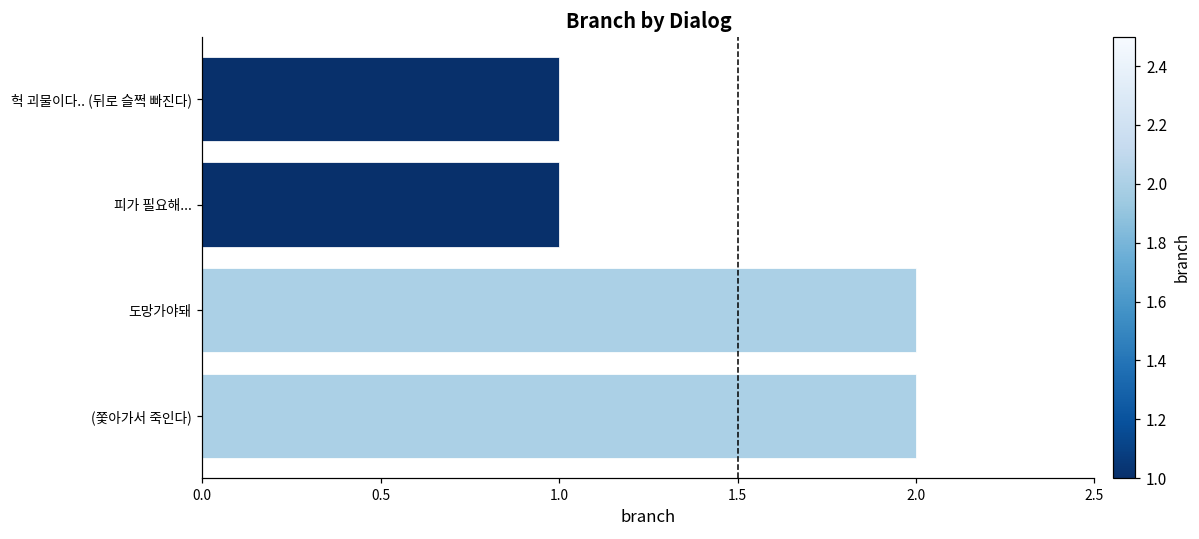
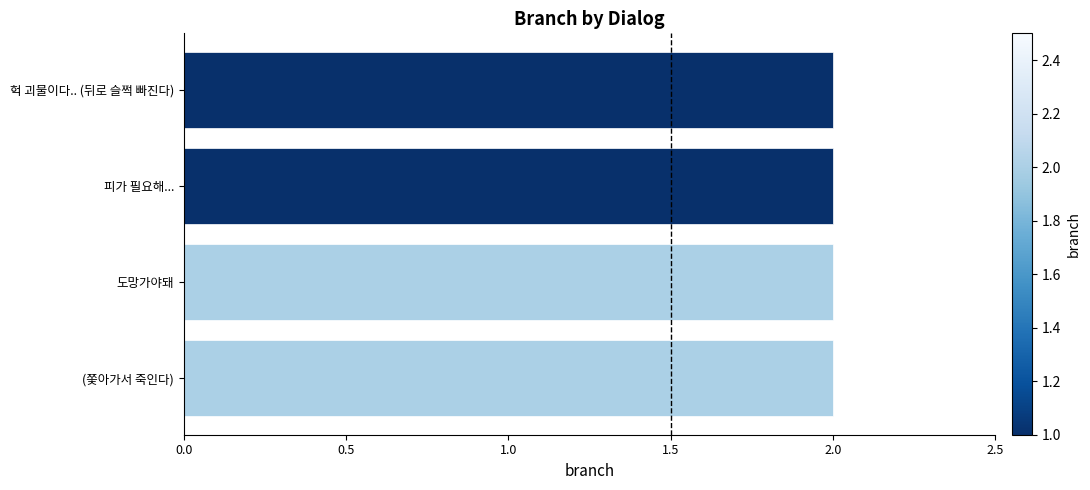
헉 괴물이다.. (뒤로 슬쩍 빠진다): 1 -> 2
피가 필요해...: 1 -> 2
